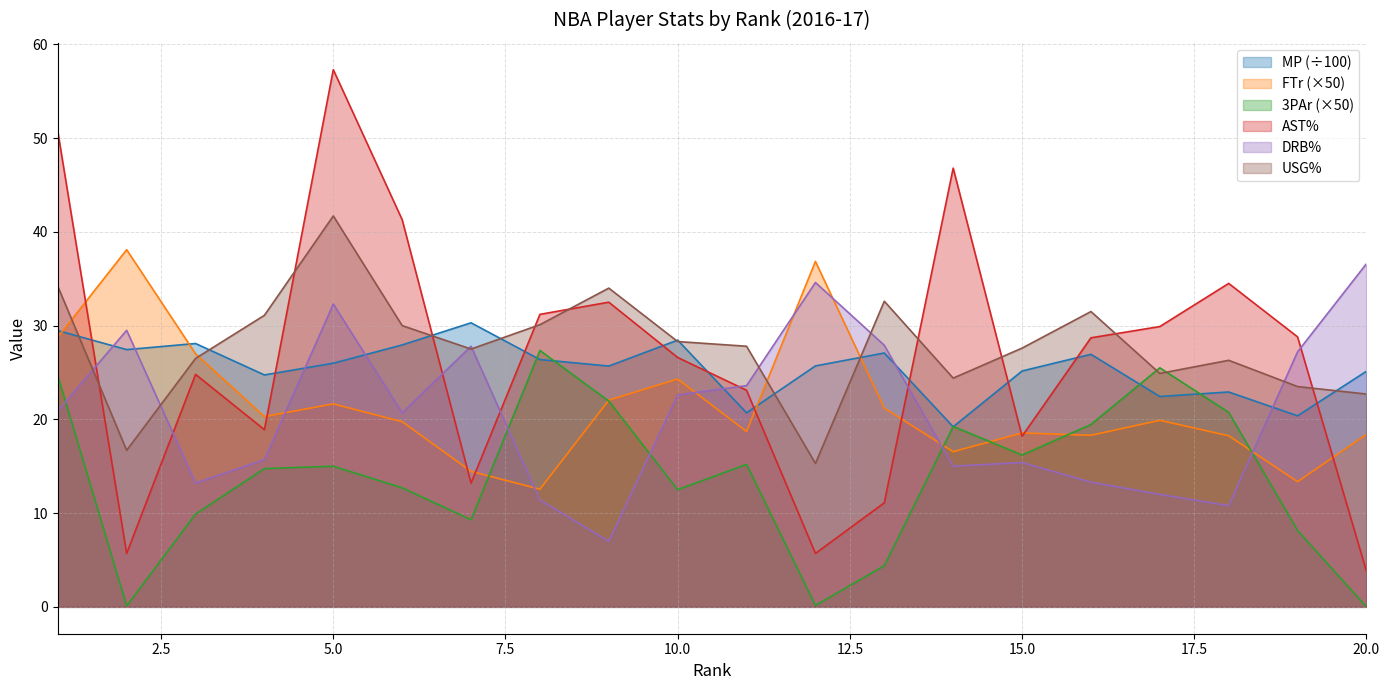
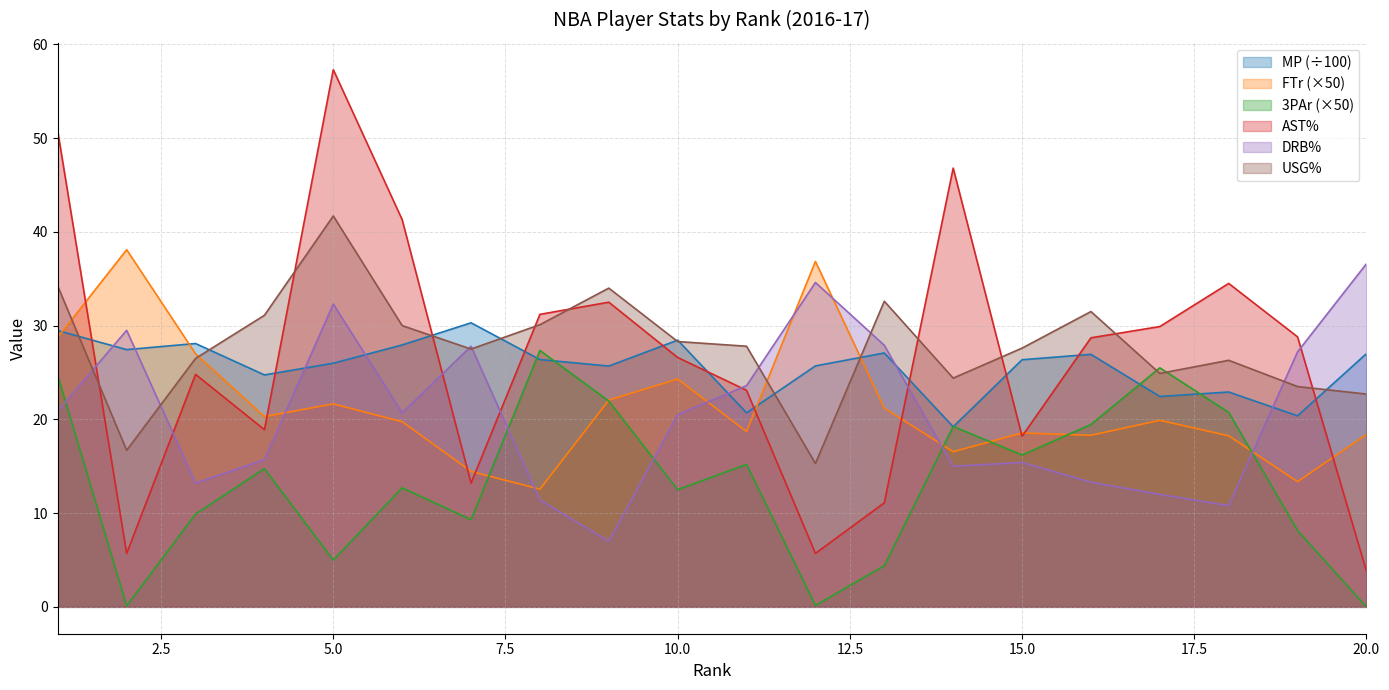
3PAr (×50), 5.0: 15 -> 5
DRB%, 10.0: 23 -> 21
MP (÷100), 15.0: 25 -> 26
MP (÷100), 20.0: 25 -> 27
